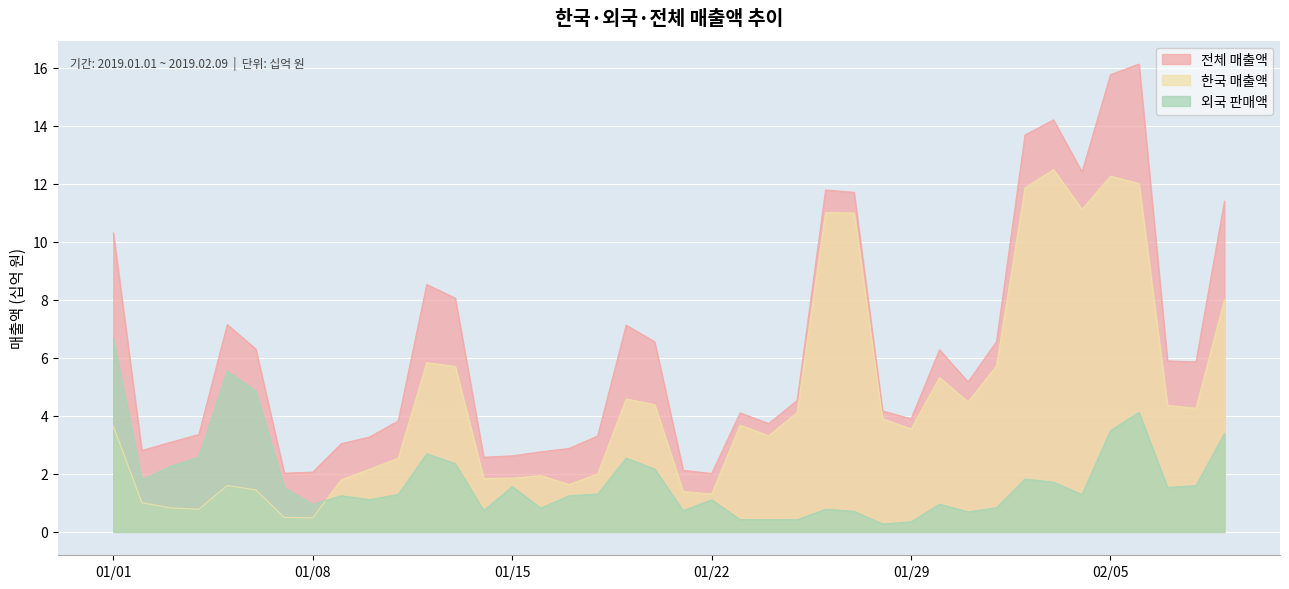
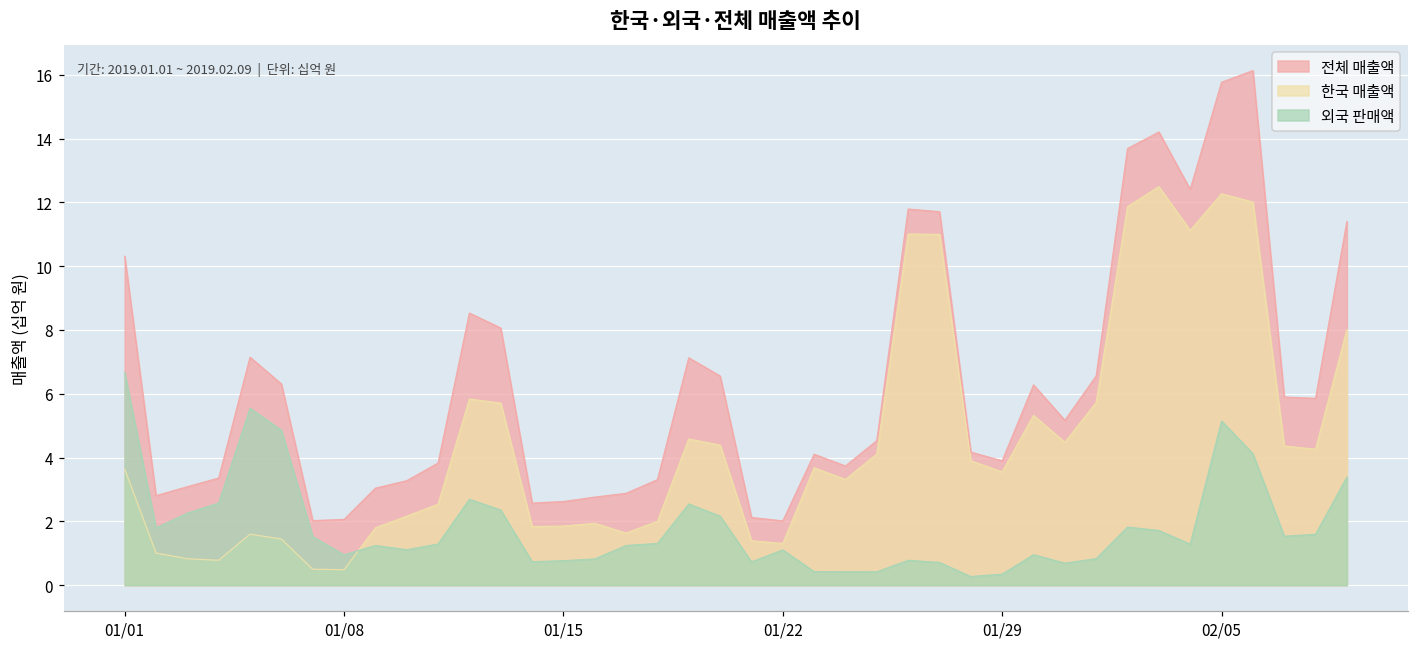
외국 판매액, 01/15: 1.6 -> 0.8
외국 판매액, 02/05: 3.5 -> 5.1
